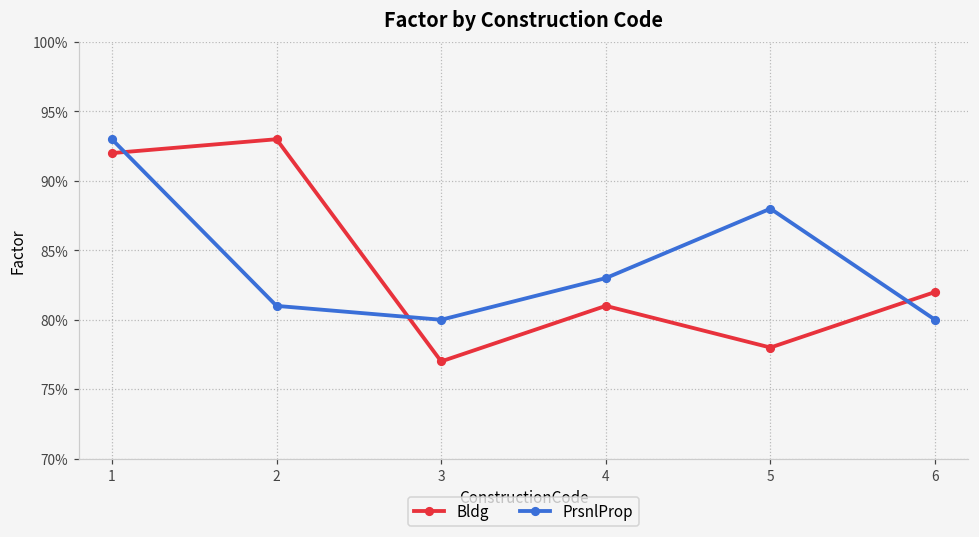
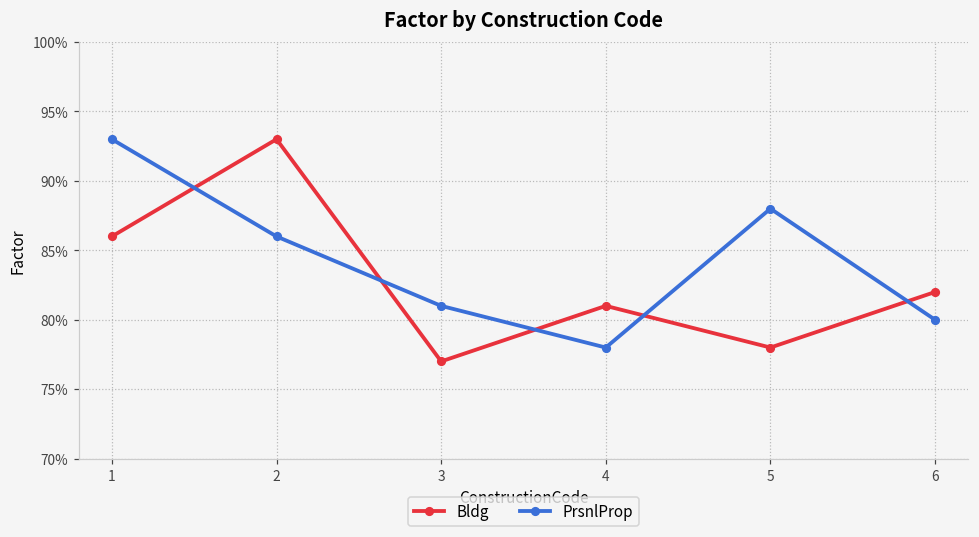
Bldg, 1: 92.0% -> 86.0%
PrsnlProp, 2: 81.0% -> 86.0%
PrsnlProp, 3: 80.0% -> 81.0%
PrsnlProp, 4: 83.0% -> 78.0%
